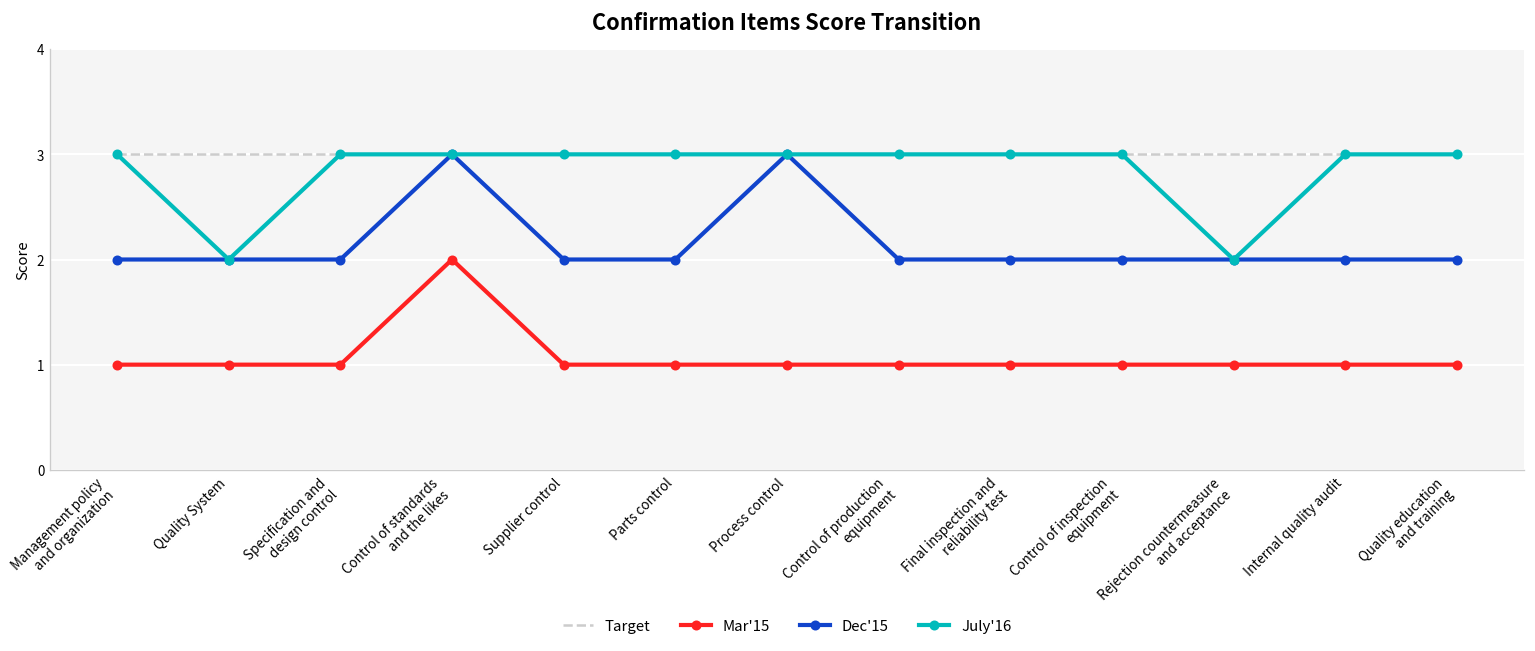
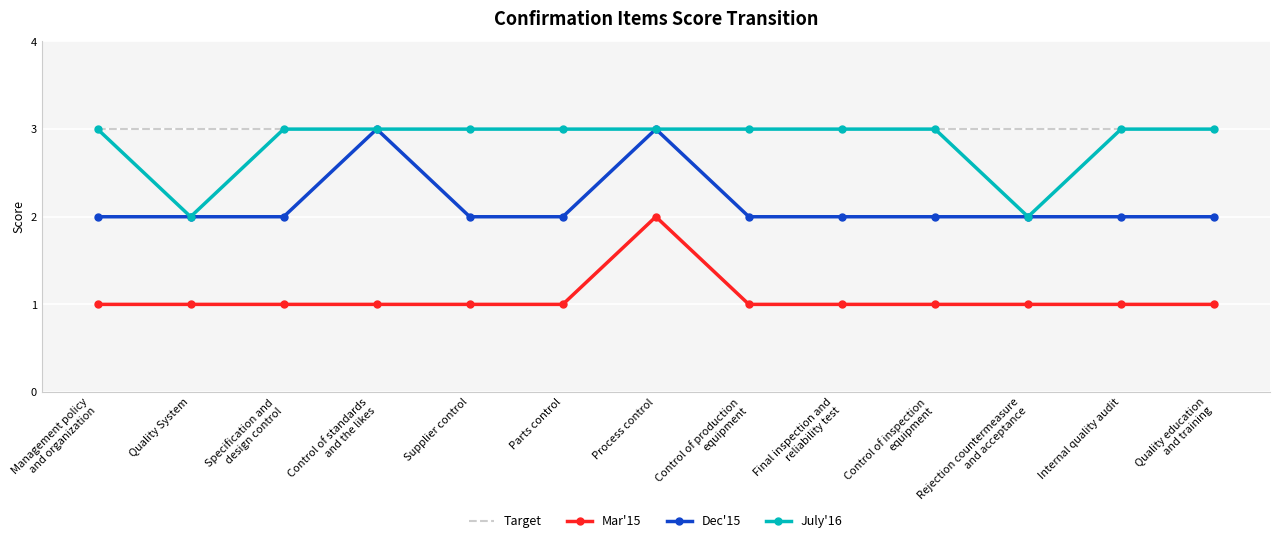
Mar'15, Control of standards and the likes: 2 -> 1
Mar'15, Process control: 1 -> 2
